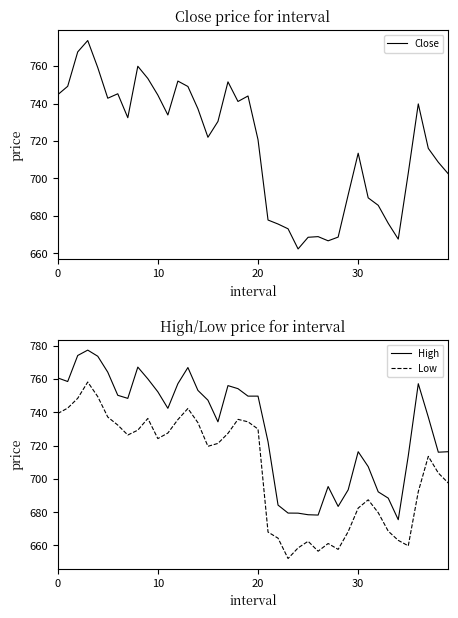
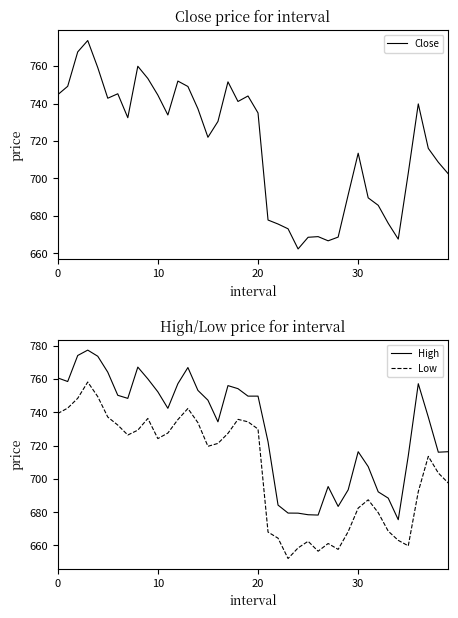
Close price for interval, 20: 721 -> 735
